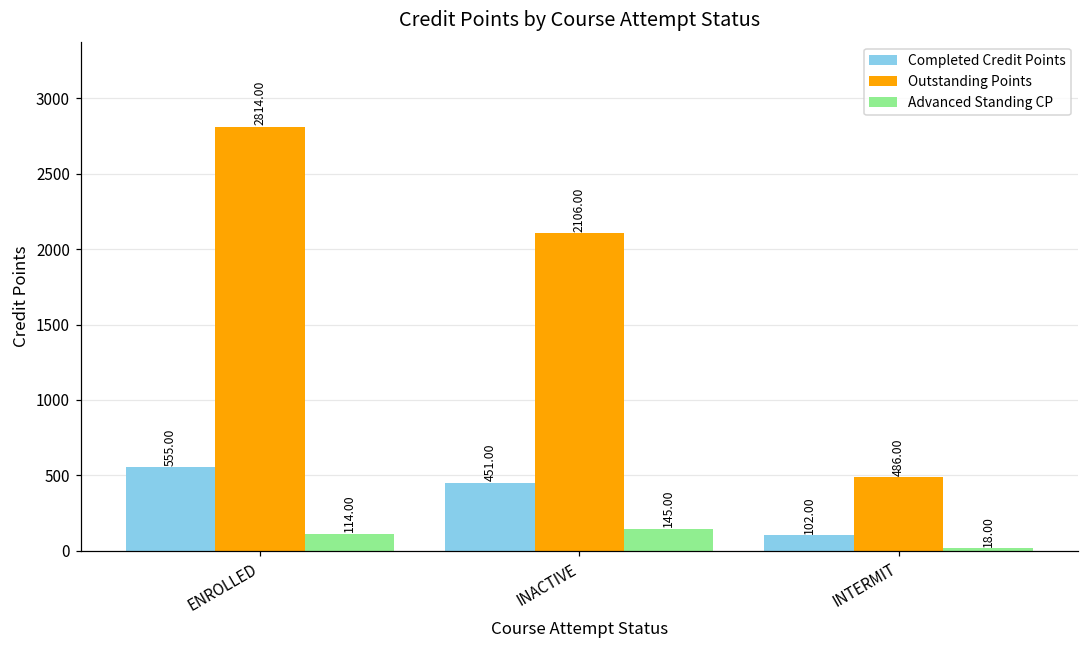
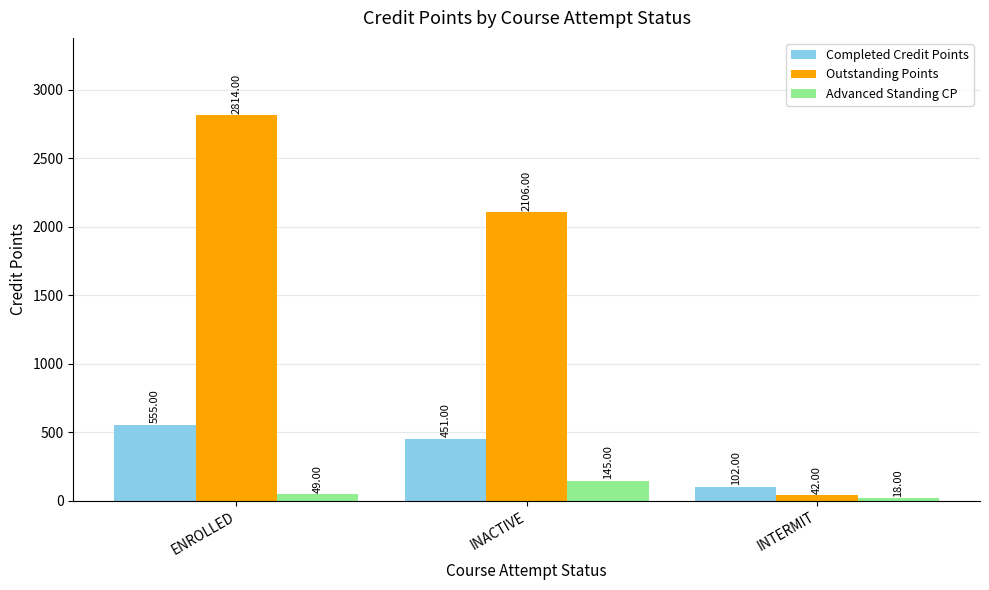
Advanced Standing CP, ENROLLED: 114.00 -> 49.00
Outstanding Points, INTERMIT: 486.00 -> 42.00
